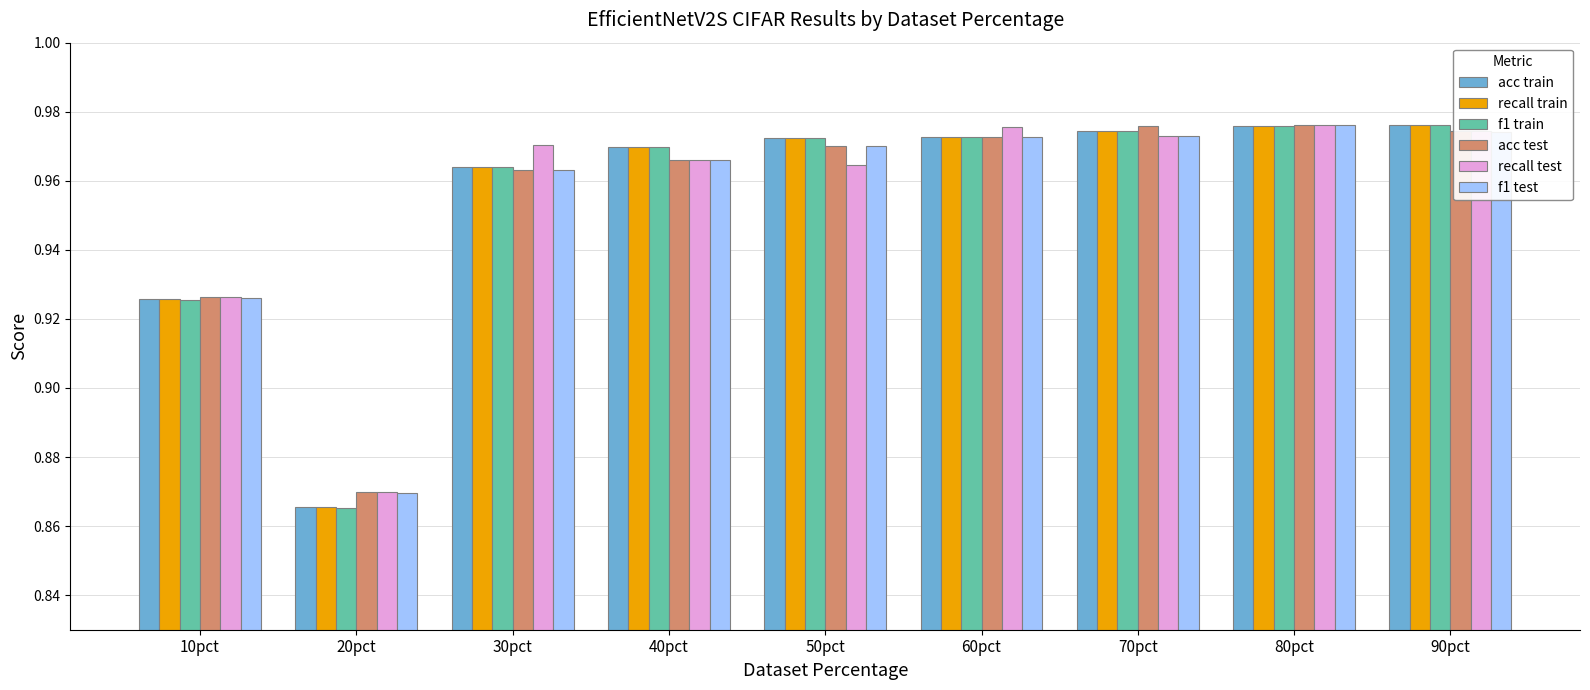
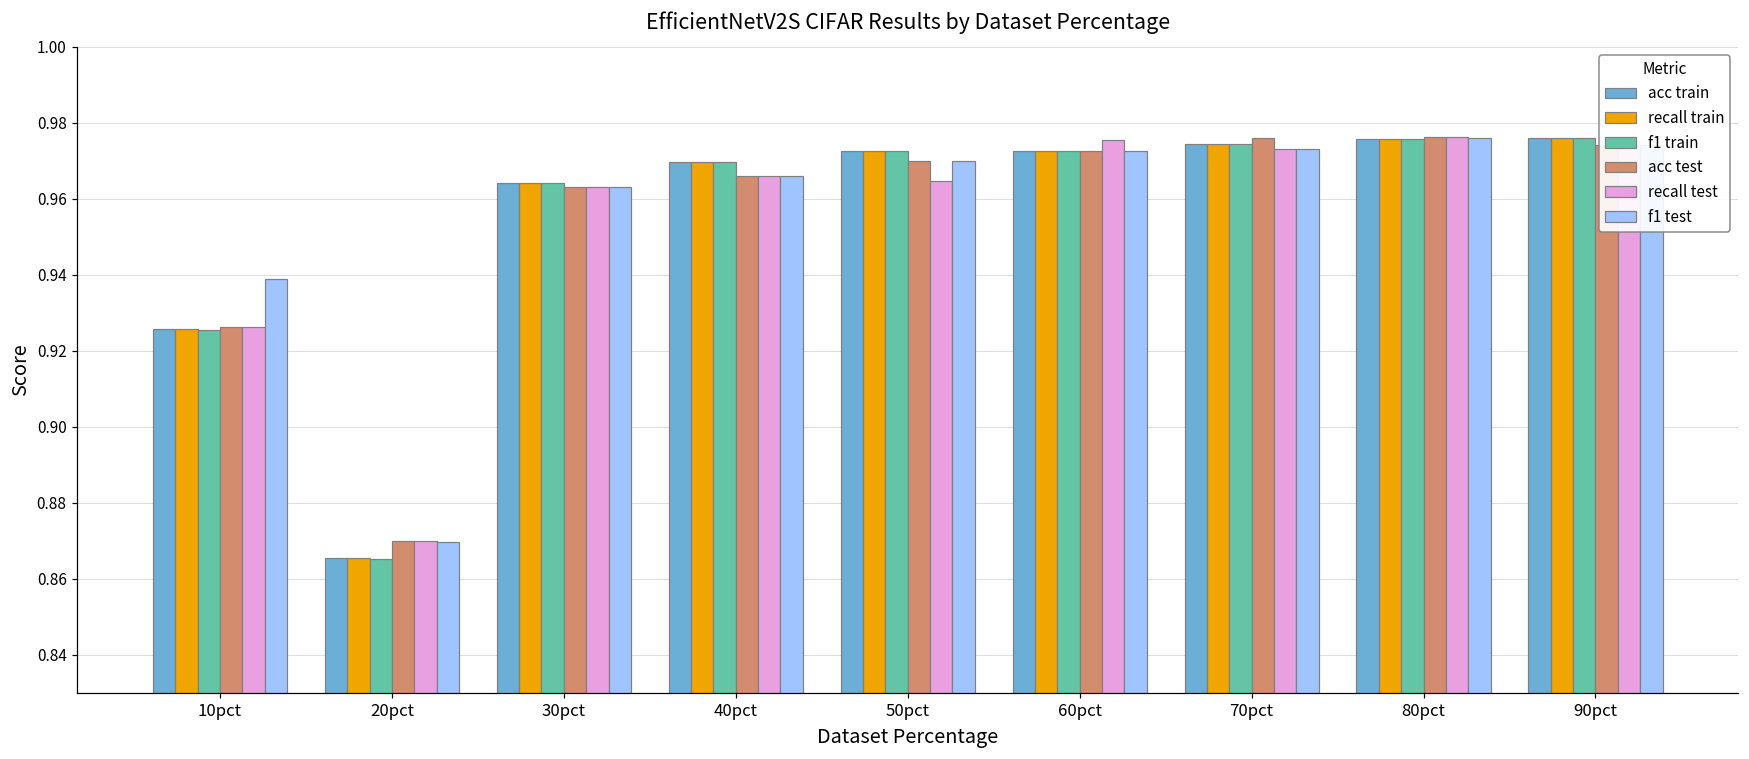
f1 test, 10pct: 0.926 -> 0.939
recall test, 30pct: 0.971 -> 0.963
